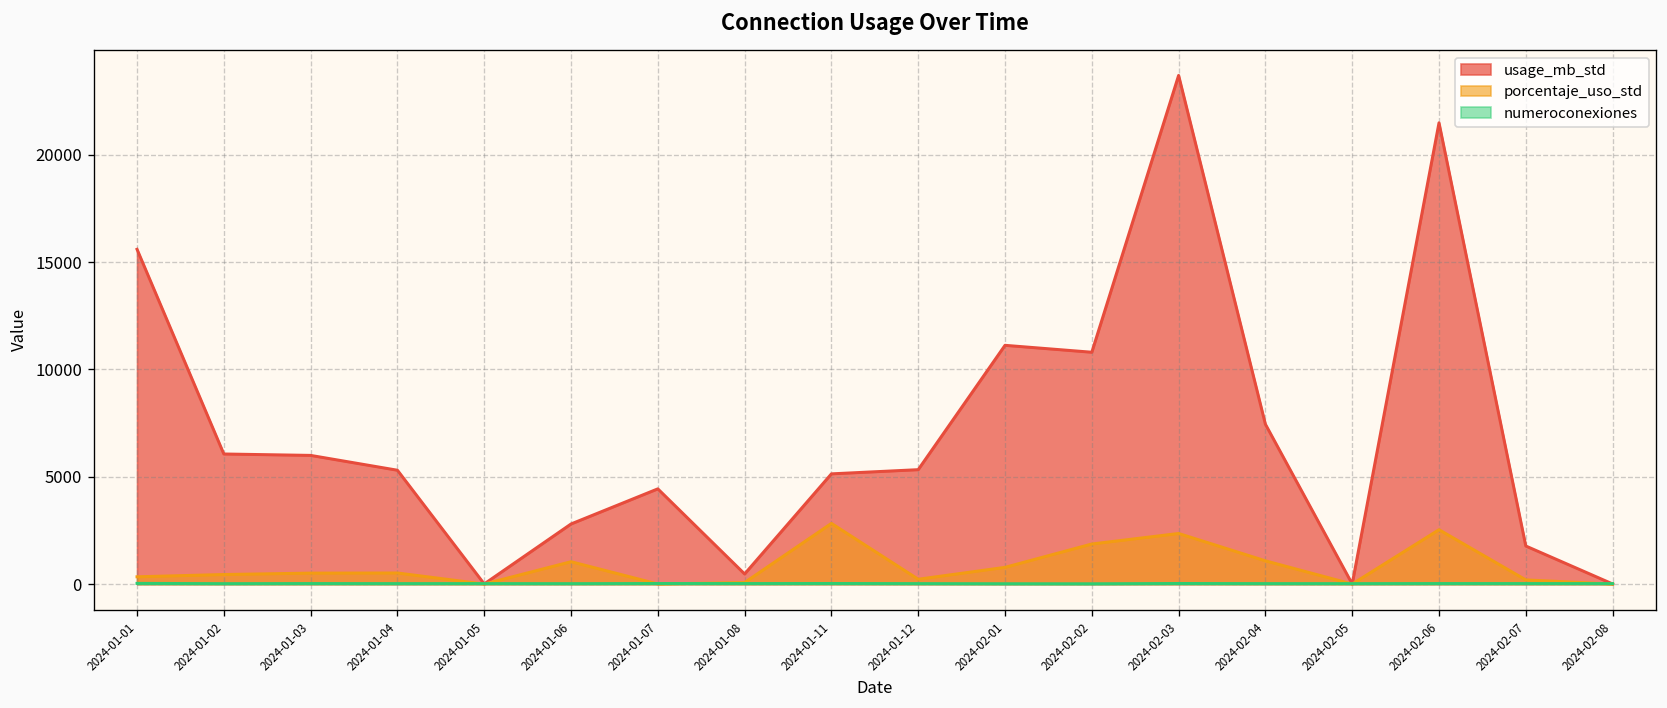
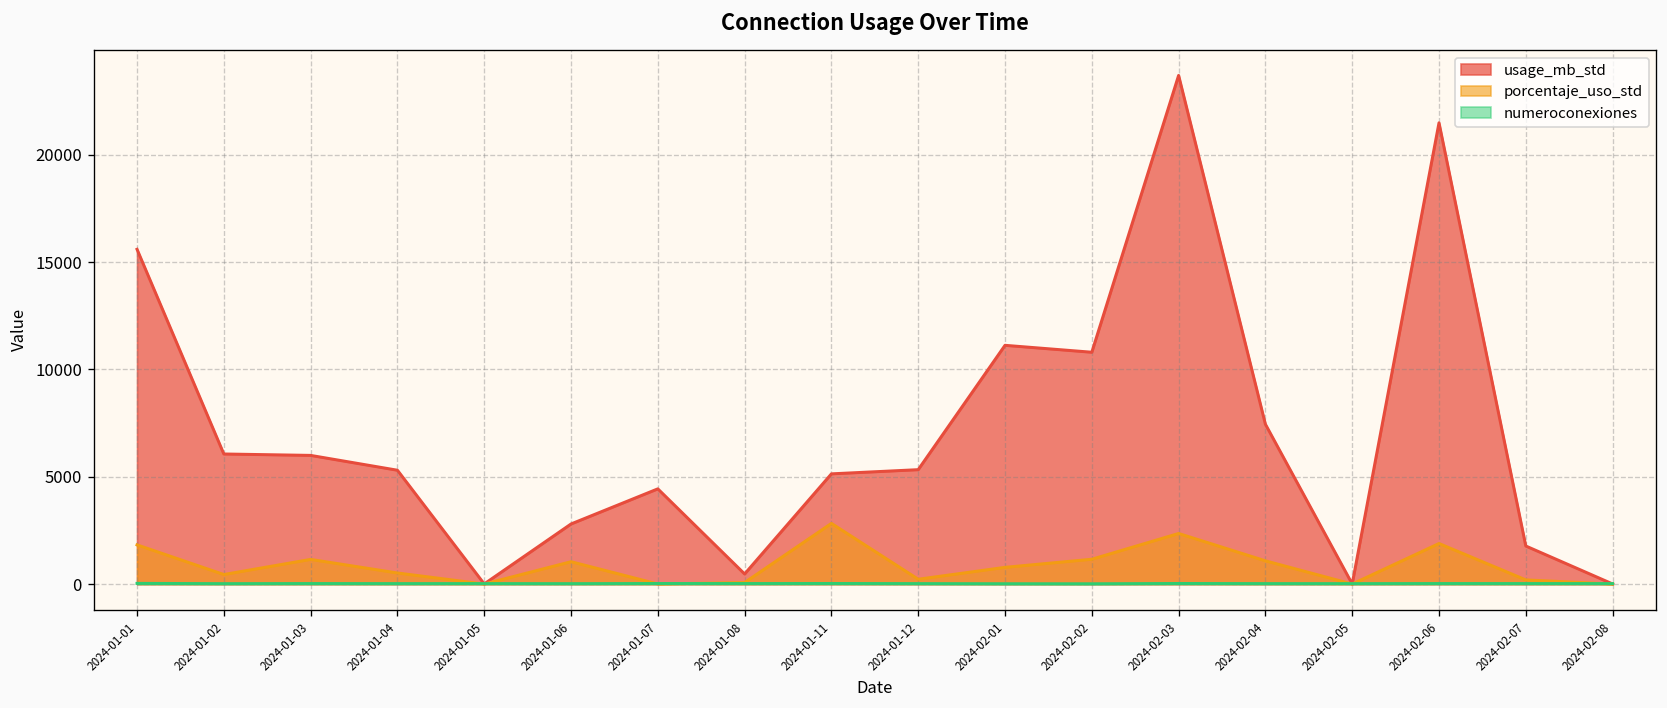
porcentaje_uso_std, 2024-01-01: 300 -> 1800
porcentaje_uso_std, 2024-01-03: 500 -> 1200
porcentaje_uso_std, 2024-02-02: 1900 -> 1200
porcentaje_uso_std, 2024-02-06: 2500 -> 1900
